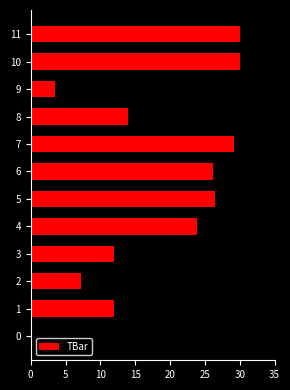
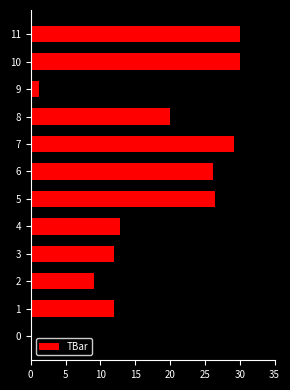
9: 3 -> 1
8: 14 -> 20
4: 24 -> 13
2: 7 -> 9
